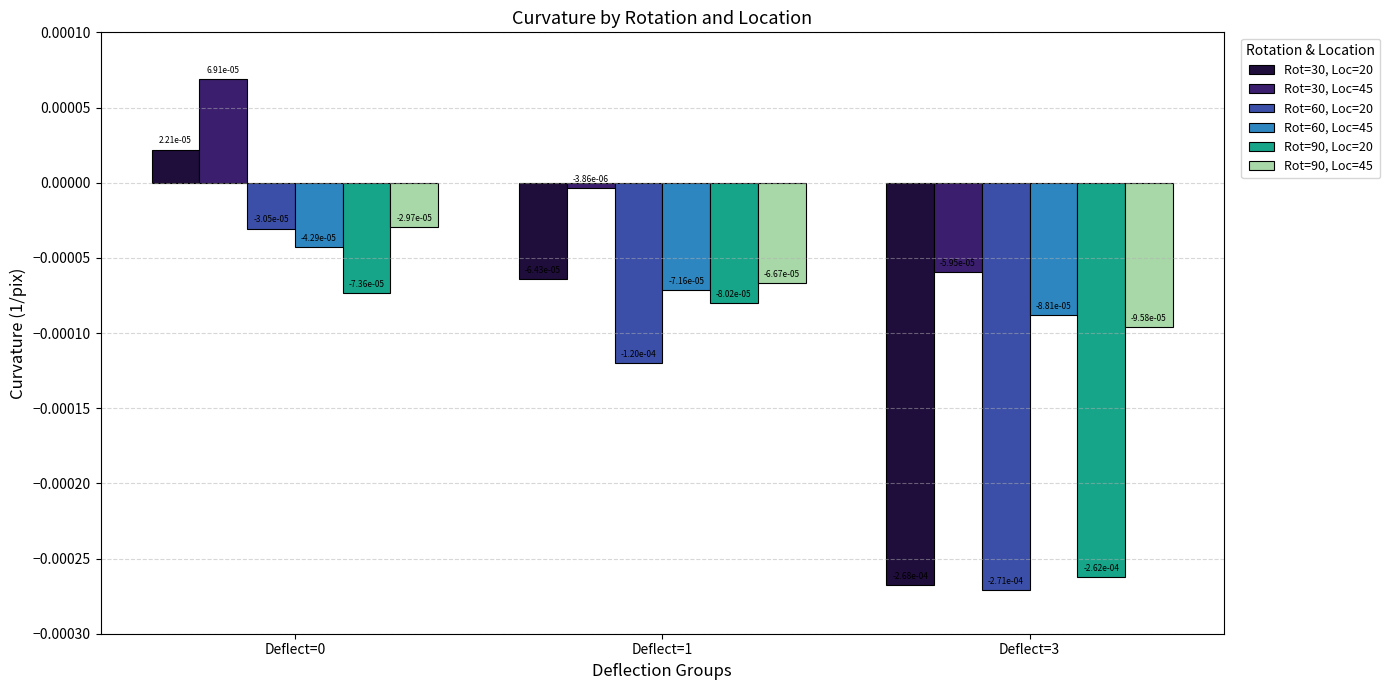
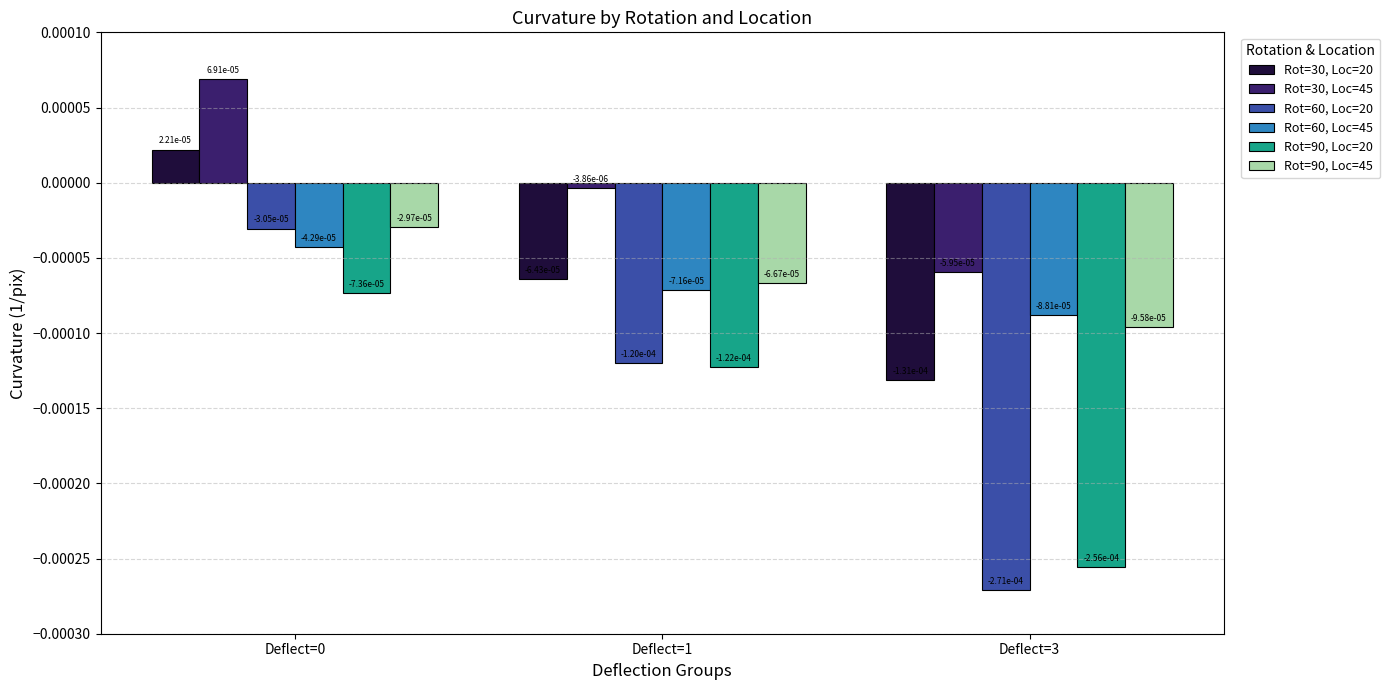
Rot=90, Loc=20, Deflect=1: -8.02e-05 -> -1.22e-04
Rot=30, Loc=20, Deflect=3: -2.68e-04 -> -1.31e-04
Rot=90, Loc=20, Deflect=3: -2.62e-04 -> -2.56e-04
